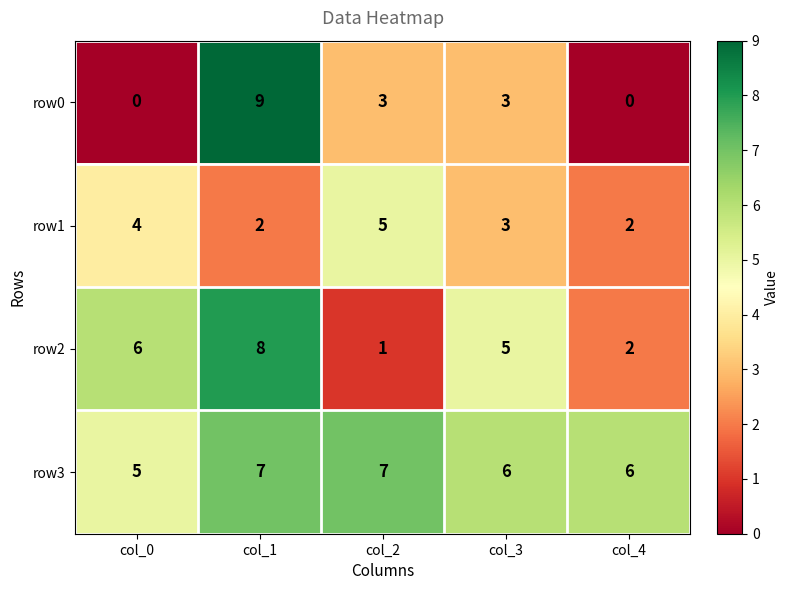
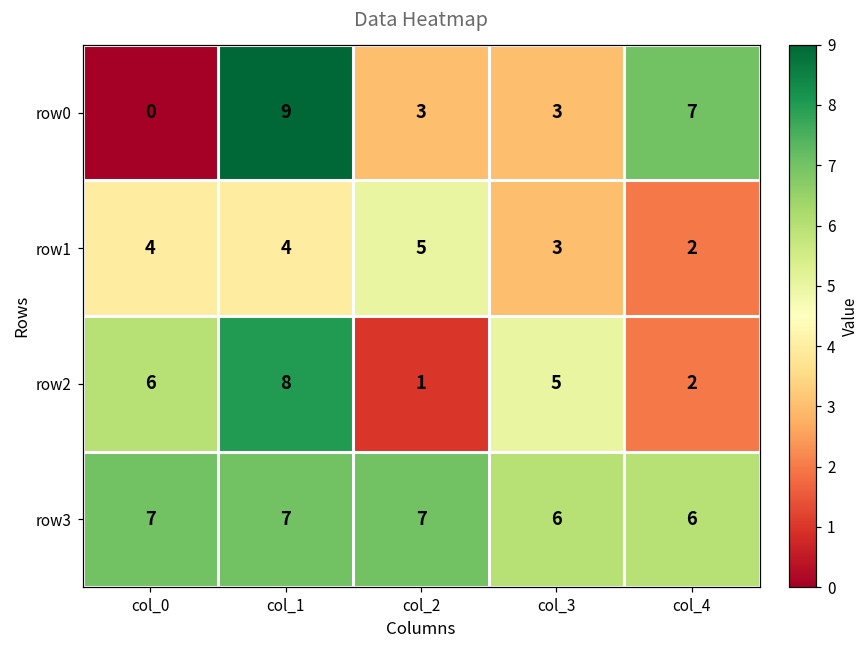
row0, col_4: 0 -> 7
row1, col_1: 2 -> 4
row3, col_0: 5 -> 7
